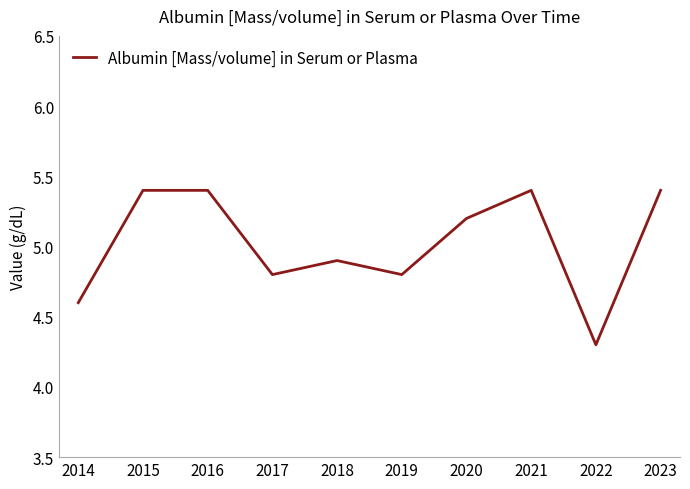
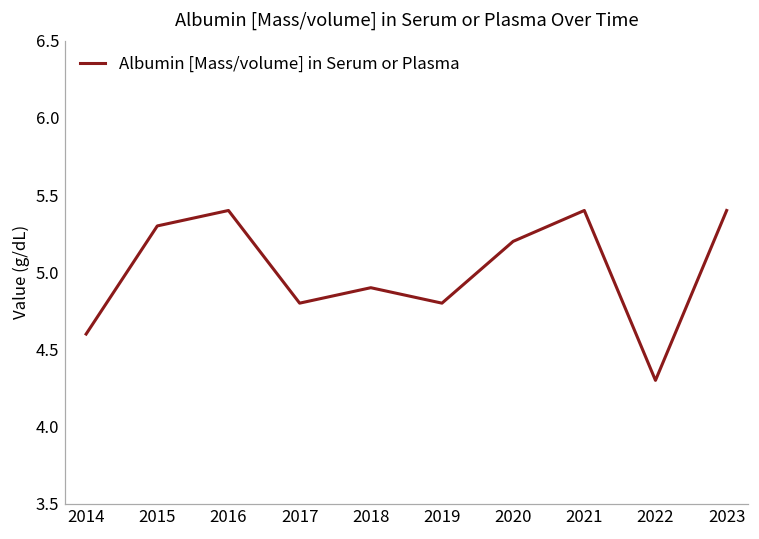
2015: 5.4 -> 5.3
